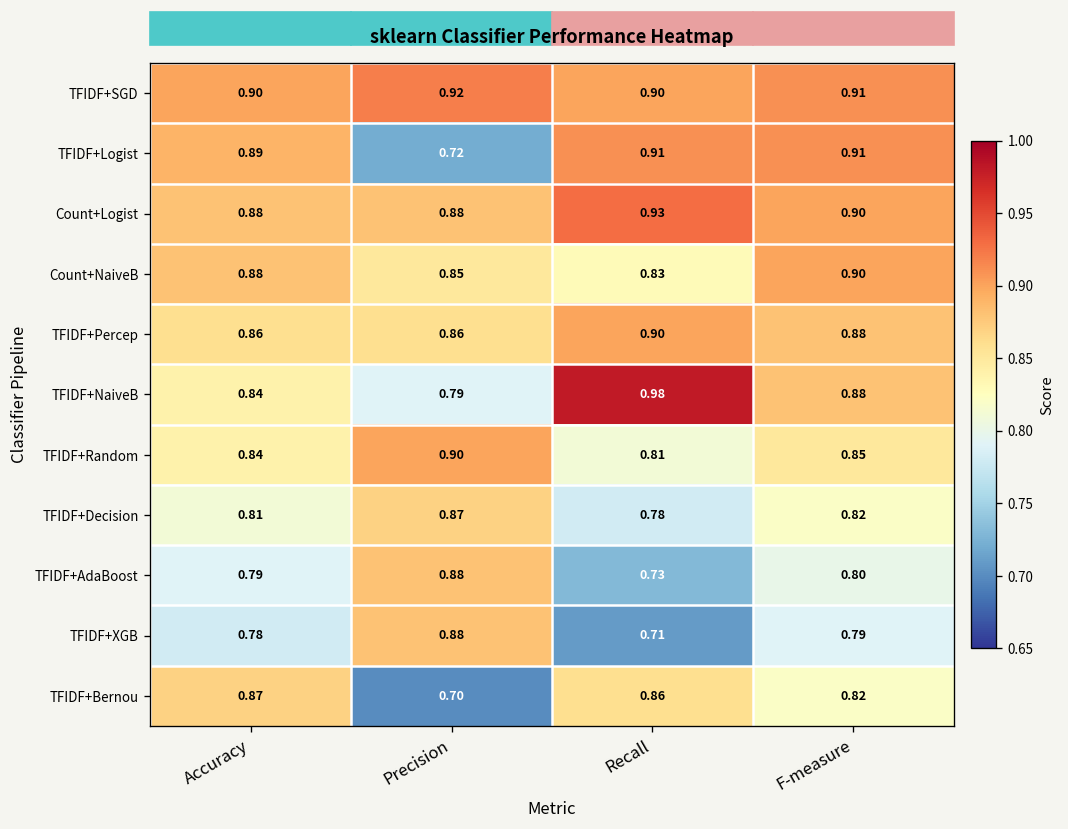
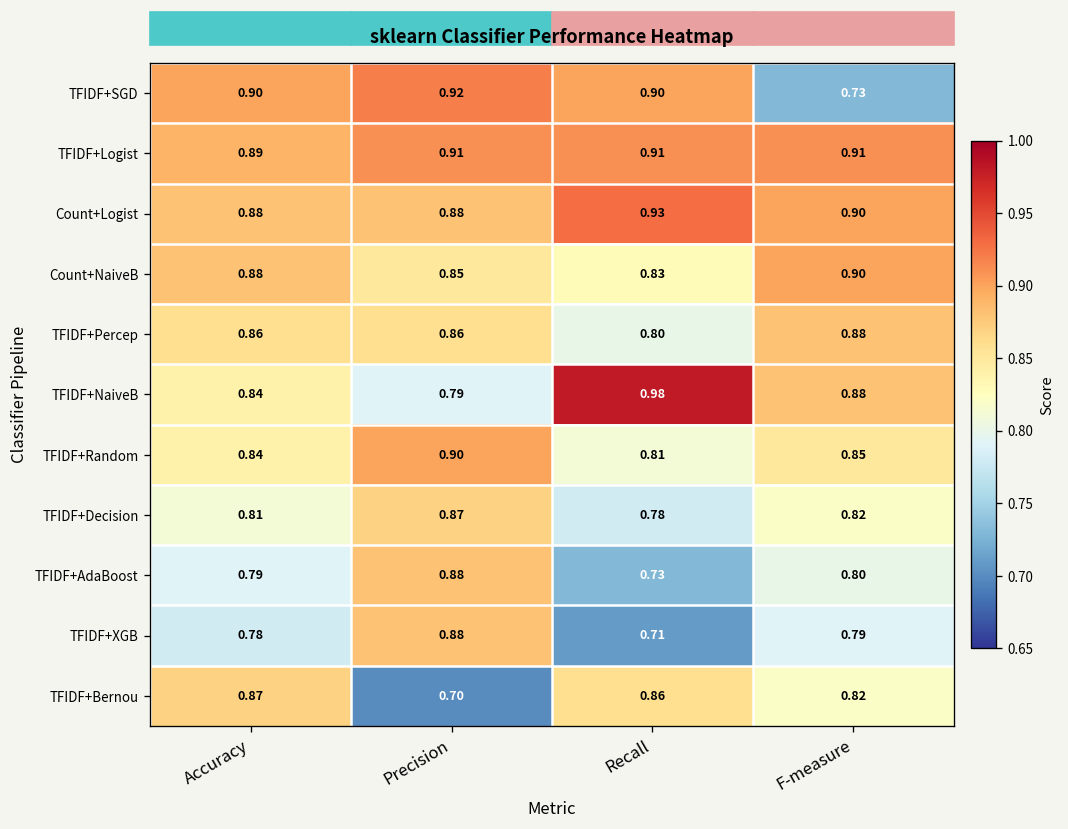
TFIDF+SGD, F-measure: 0.91 -> 0.73
TFIDF+Logist, Precision: 0.72 -> 0.91
TFIDF+Percep, Recall: 0.90 -> 0.80
